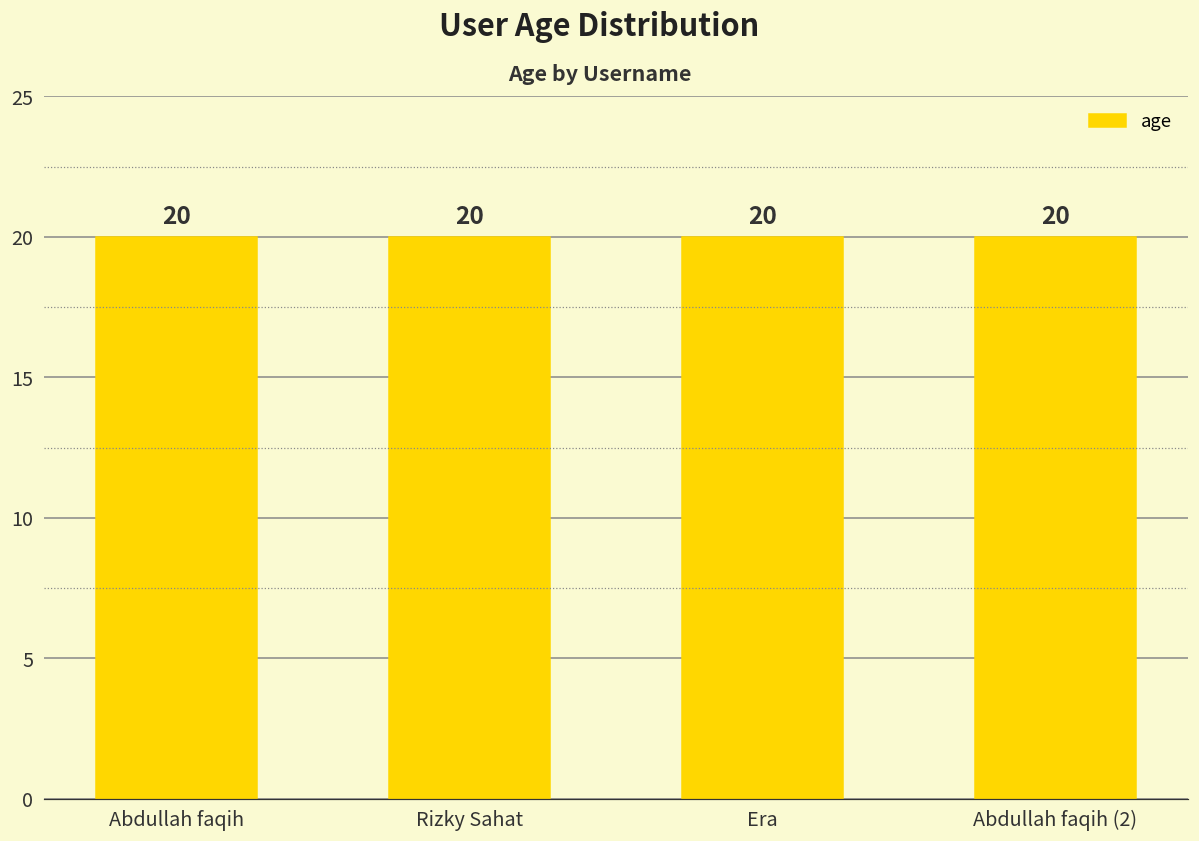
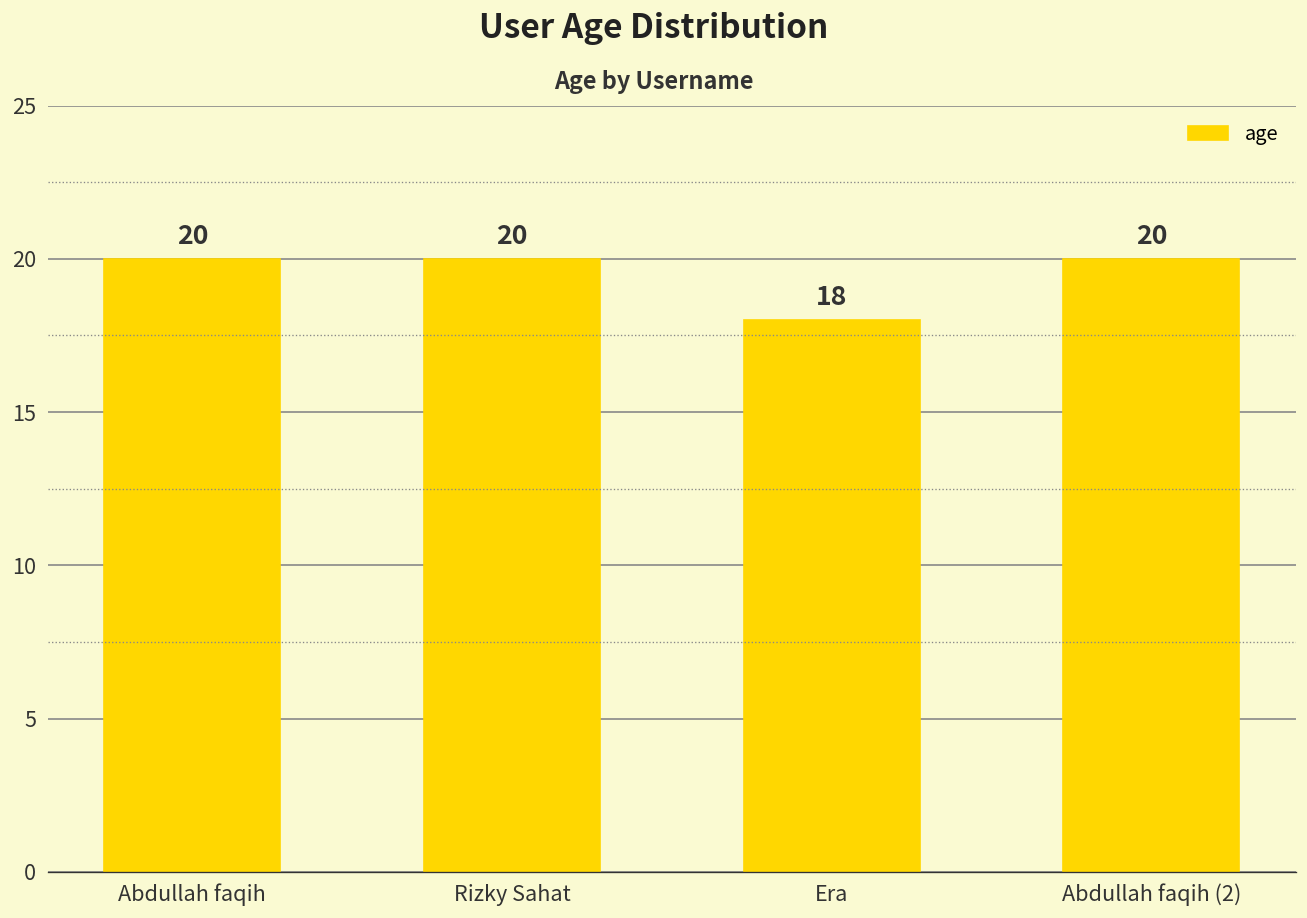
Era: 20 -> 18
